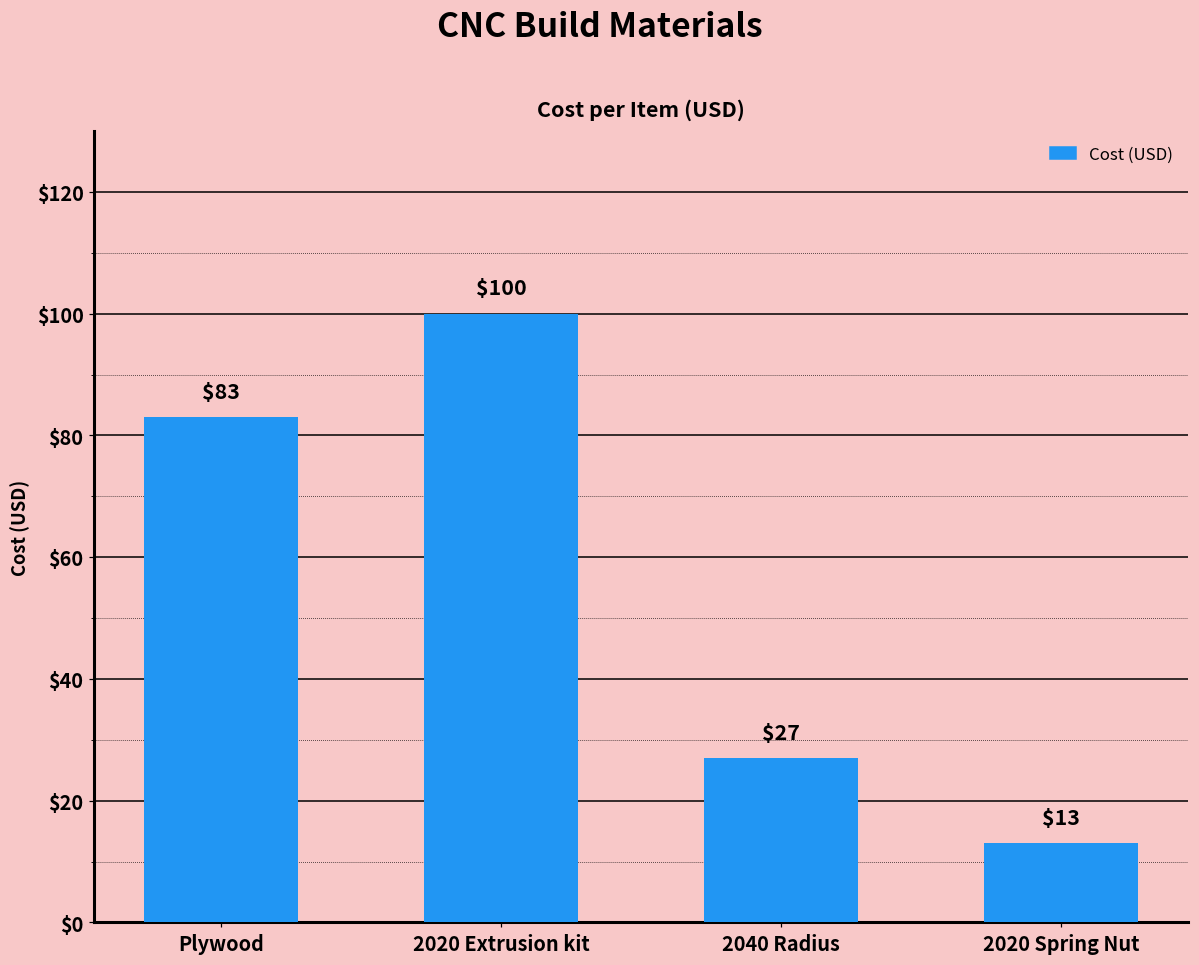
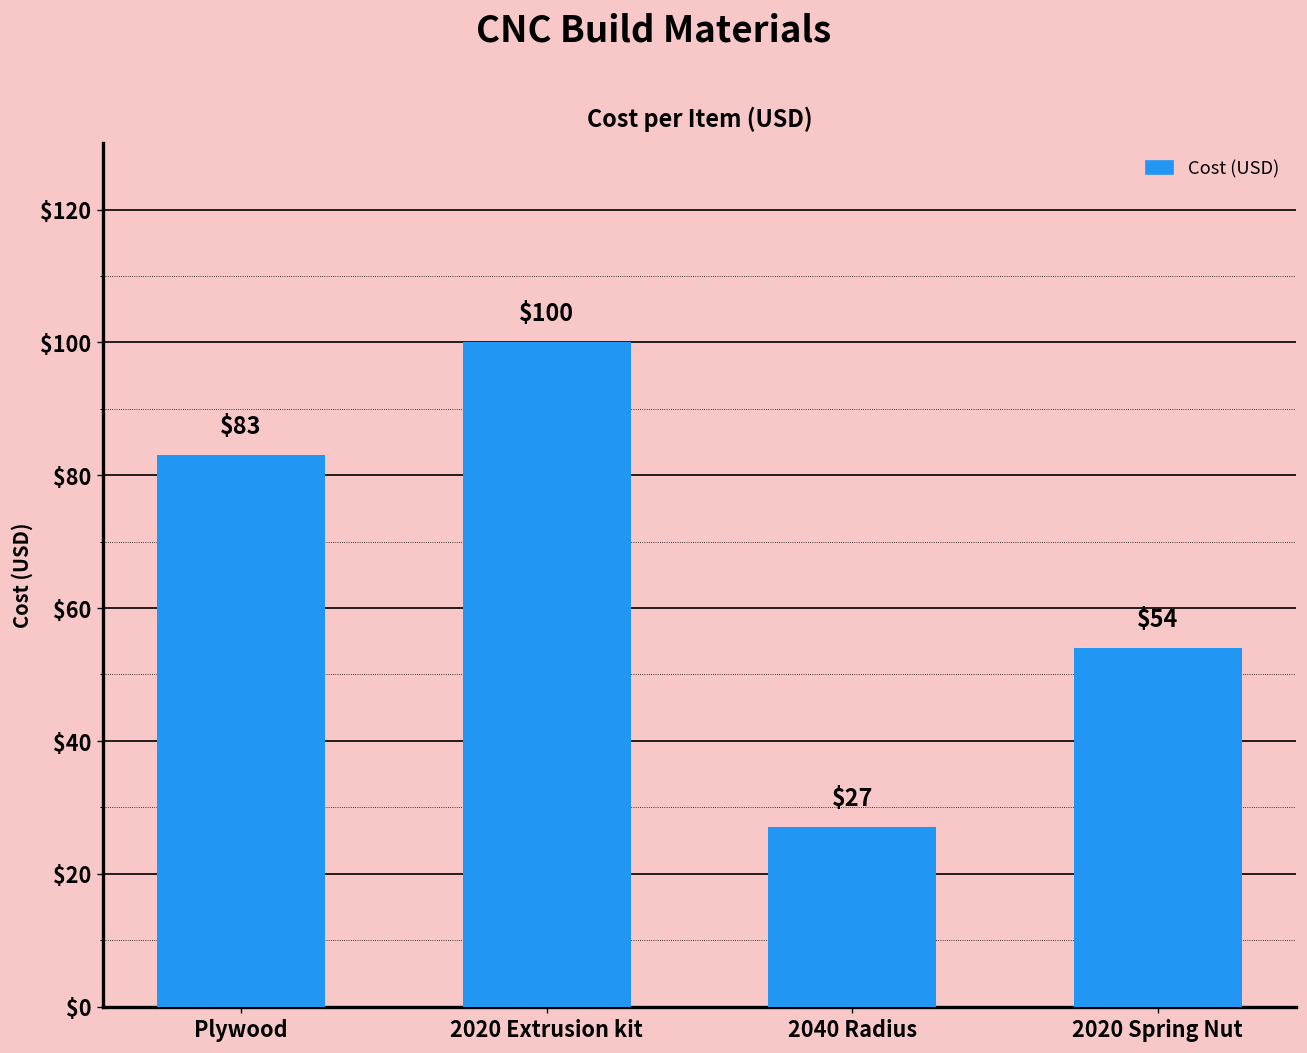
2020 Spring Nut: $13 -> $54
